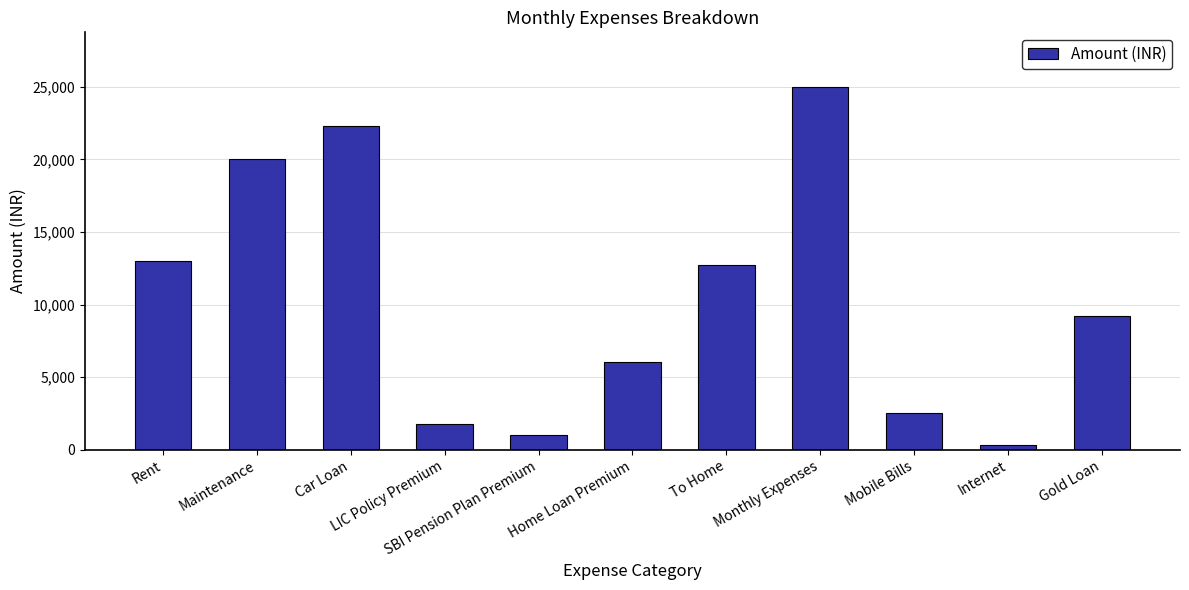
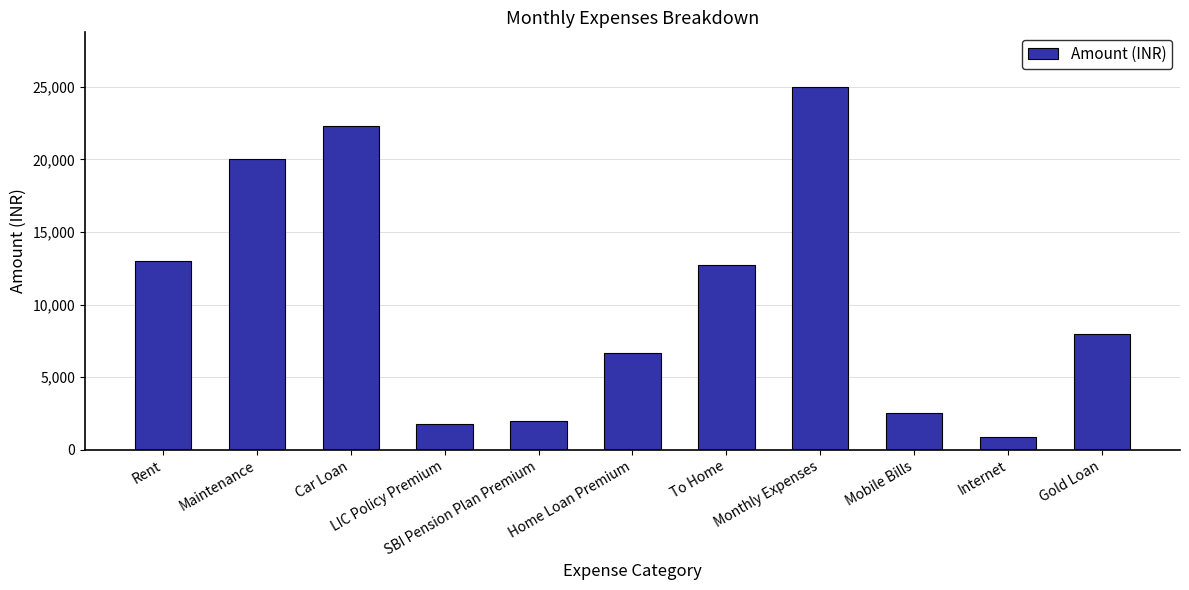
SBI Pension Plan Premium: 1,000 -> 2,000
Home Loan Premium: 6,100 -> 6,600
Internet: 300 -> 900
Gold Loan: 9,200 -> 8,000
